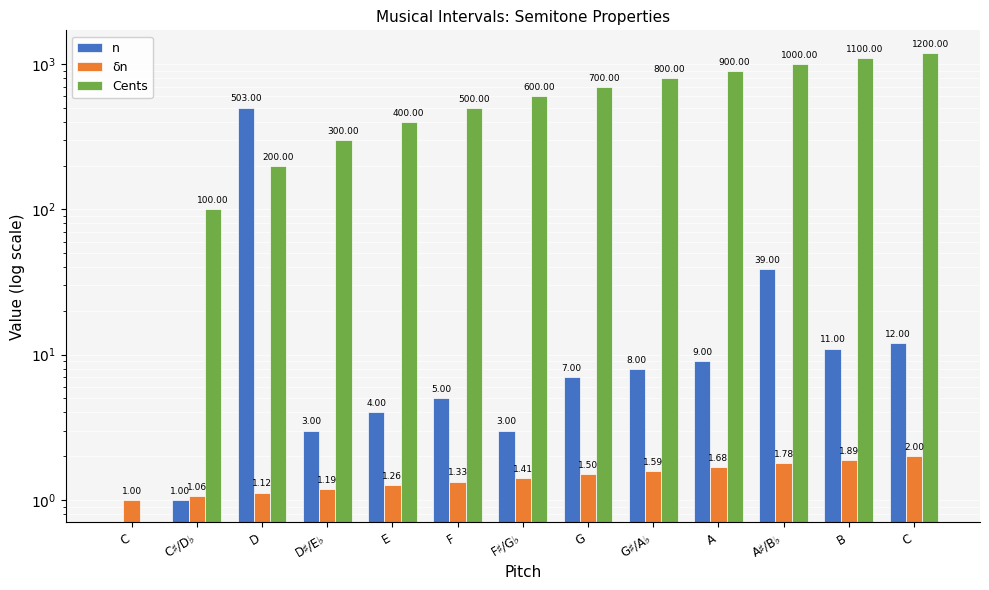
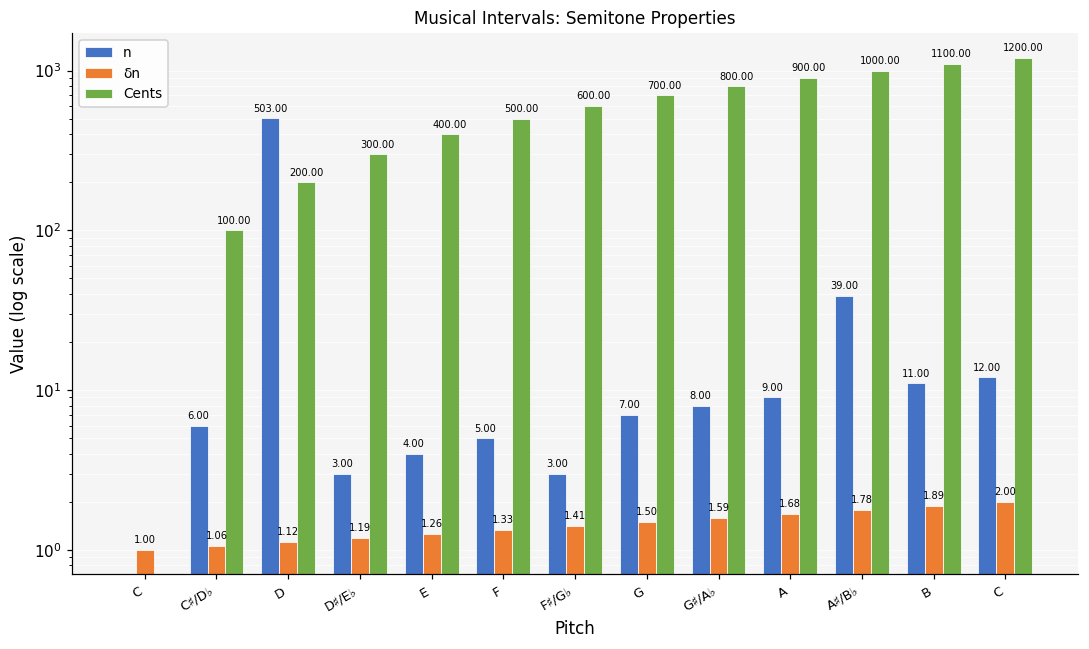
n, C♯/D♭: 1.00 -> 6.00
